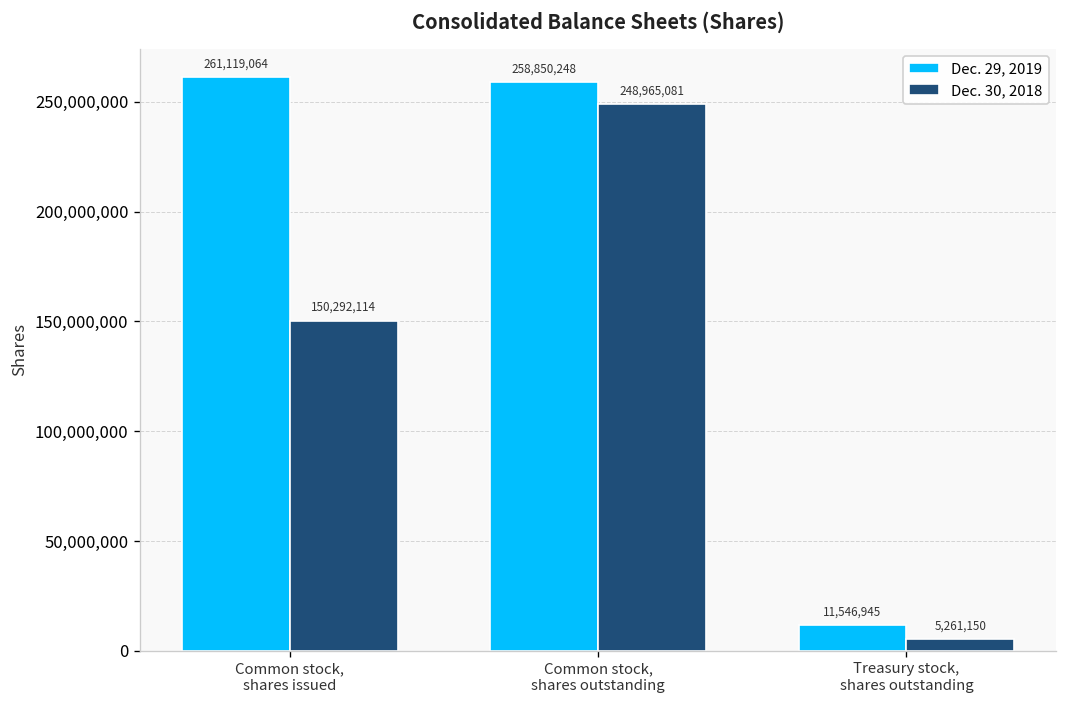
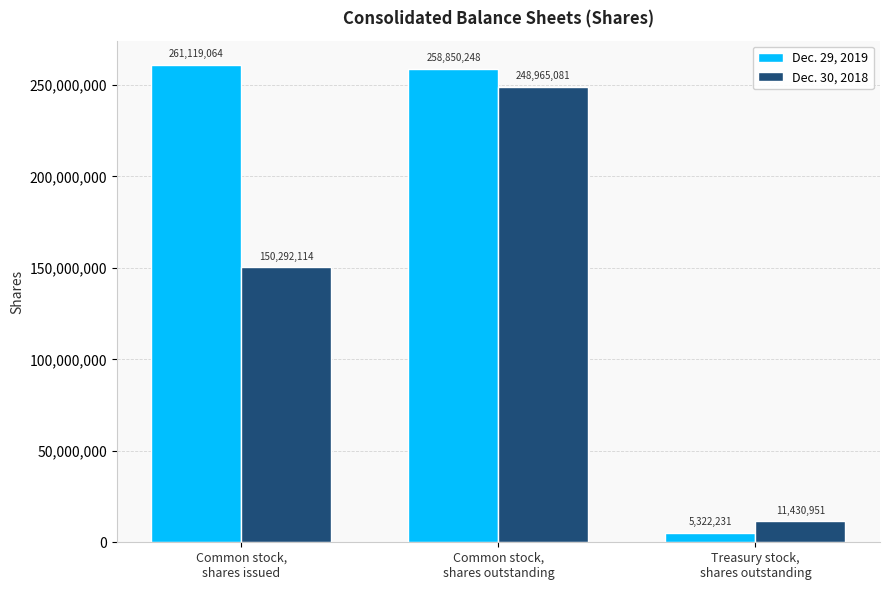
Dec. 29, 2019, Treasury stock, shares outstanding: 11,546,945 -> 5,322,231
Dec. 30, 2018, Treasury stock, shares outstanding: 5,261,150 -> 11,430,951
